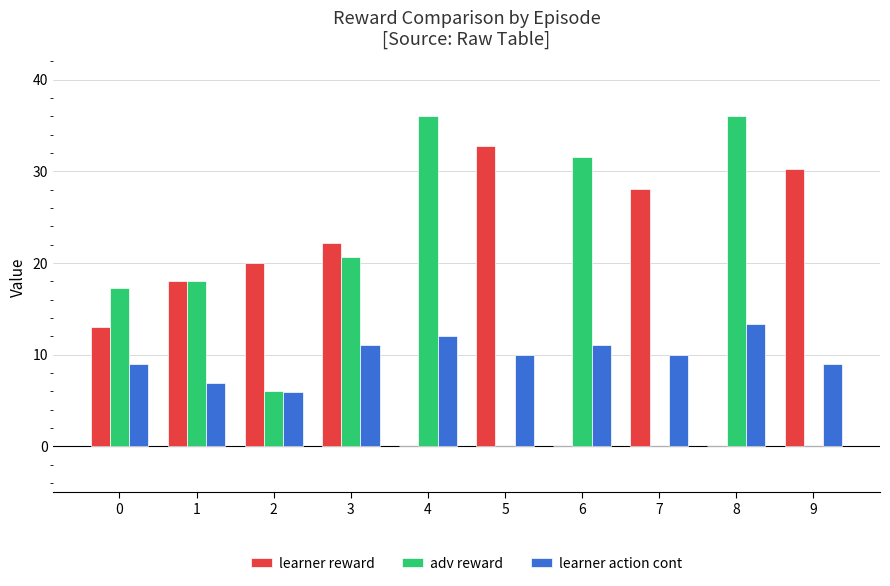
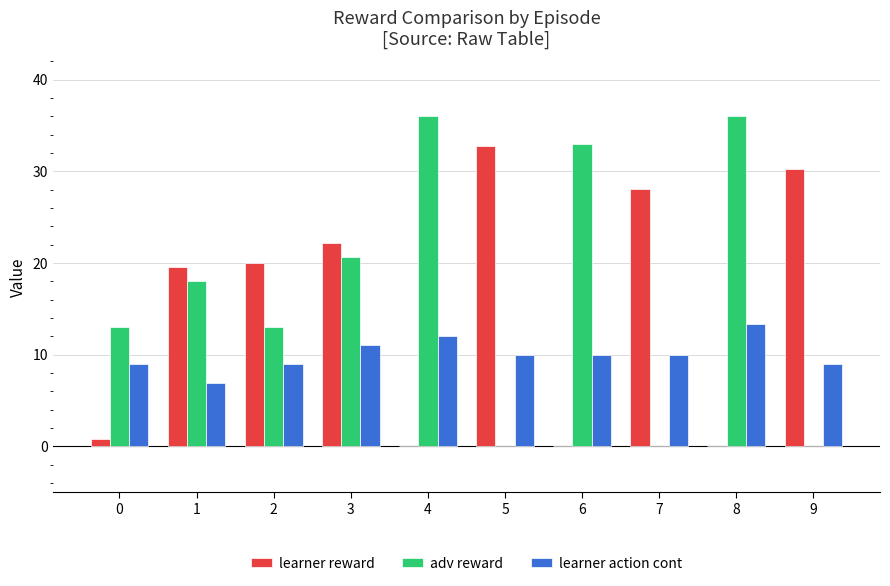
learner reward, 0: 13 -> 1
adv reward, 0: 17 -> 13
learner reward, 1: 18 -> 20
adv reward, 2: 6 -> 13
learner action cont, 2: 6 -> 9
adv reward, 6: 32 -> 33
learner action cont, 6: 11 -> 10
